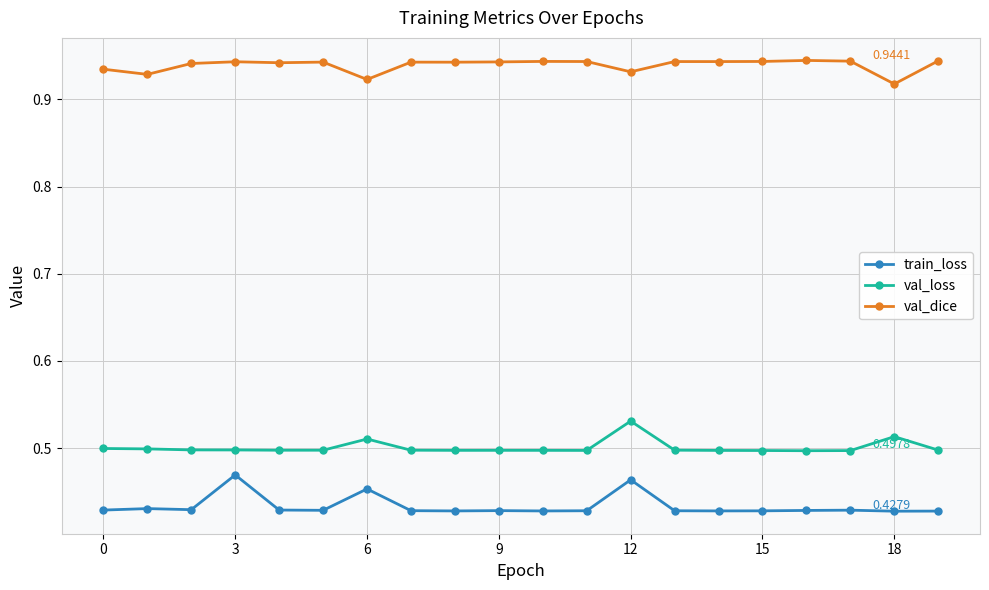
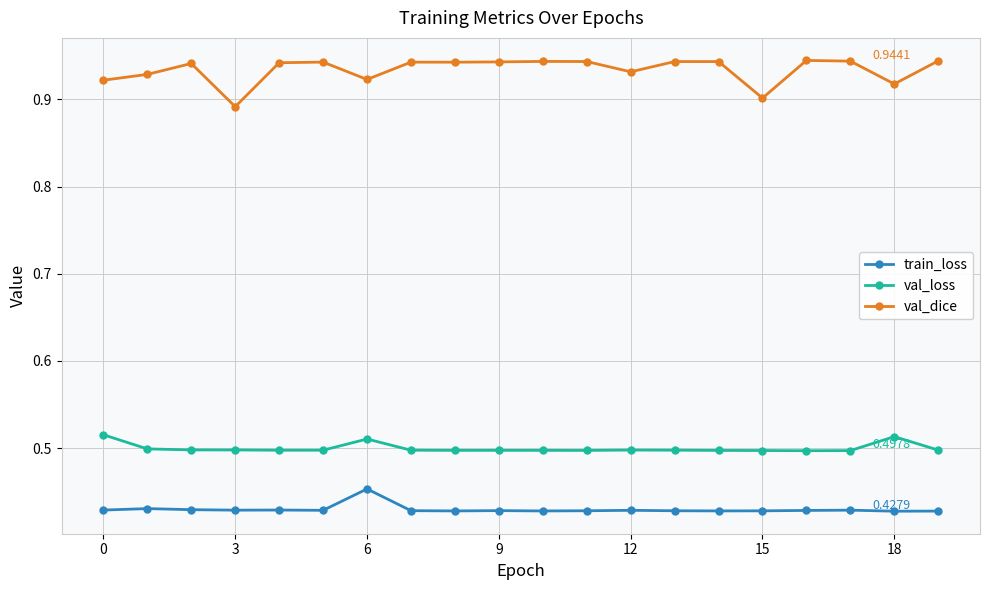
val_loss, 0: 0.50 -> 0.52
val_dice, 0: 0.93 -> 0.92
train_loss, 3: 0.47 -> 0.43
val_dice, 3: 0.94 -> 0.89
train_loss, 12: 0.46 -> 0.43
val_loss, 12: 0.53 -> 0.50
val_dice, 15: 0.94 -> 0.90
